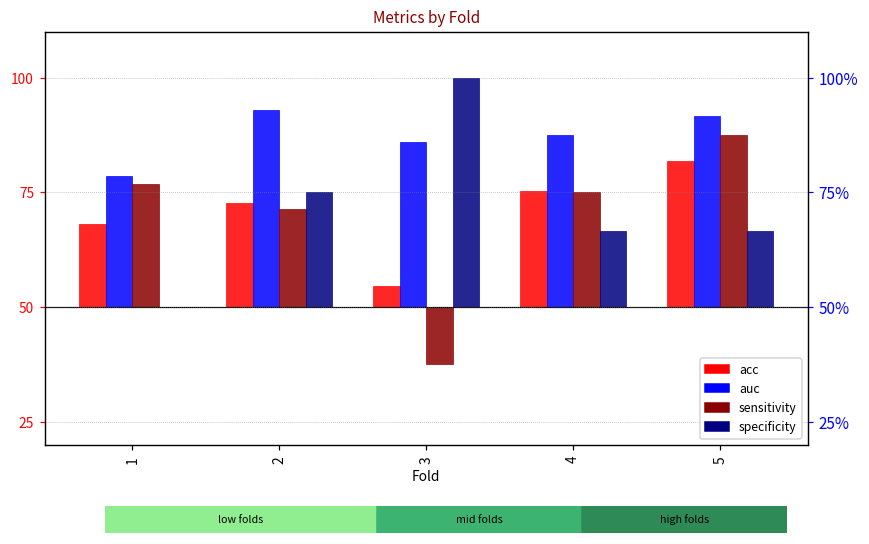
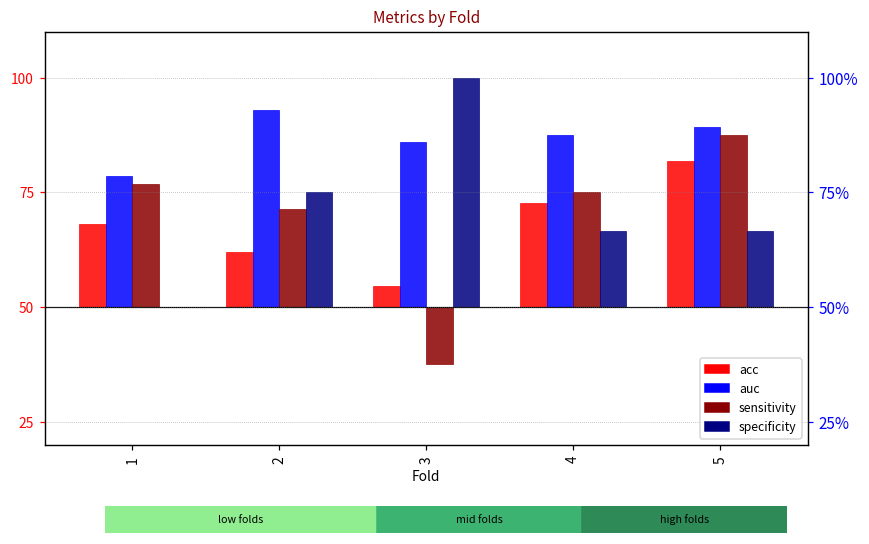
acc, 2: 73 -> 62
acc, 4: 75 -> 73
auc, 5: 92 -> 89
